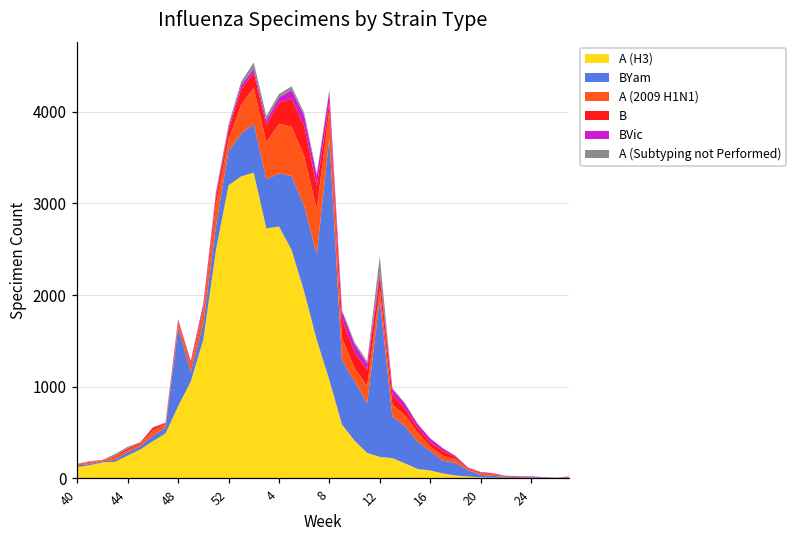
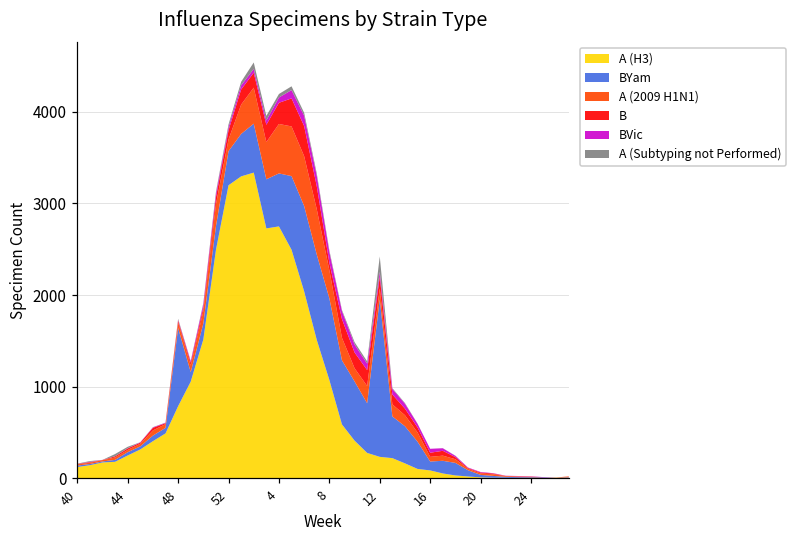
BYam, 8: 2600 -> 900
BYam, 16: 200 -> 100
